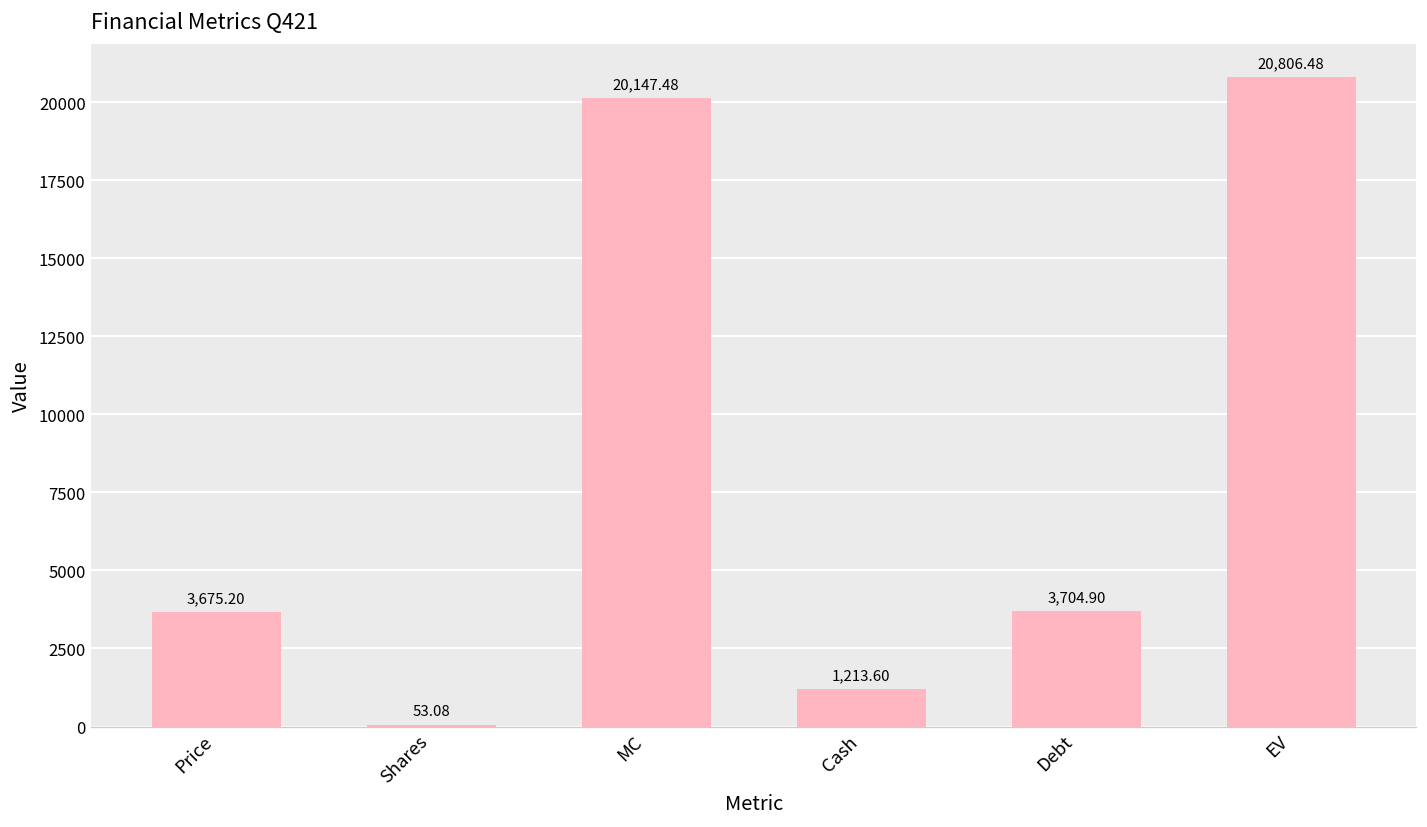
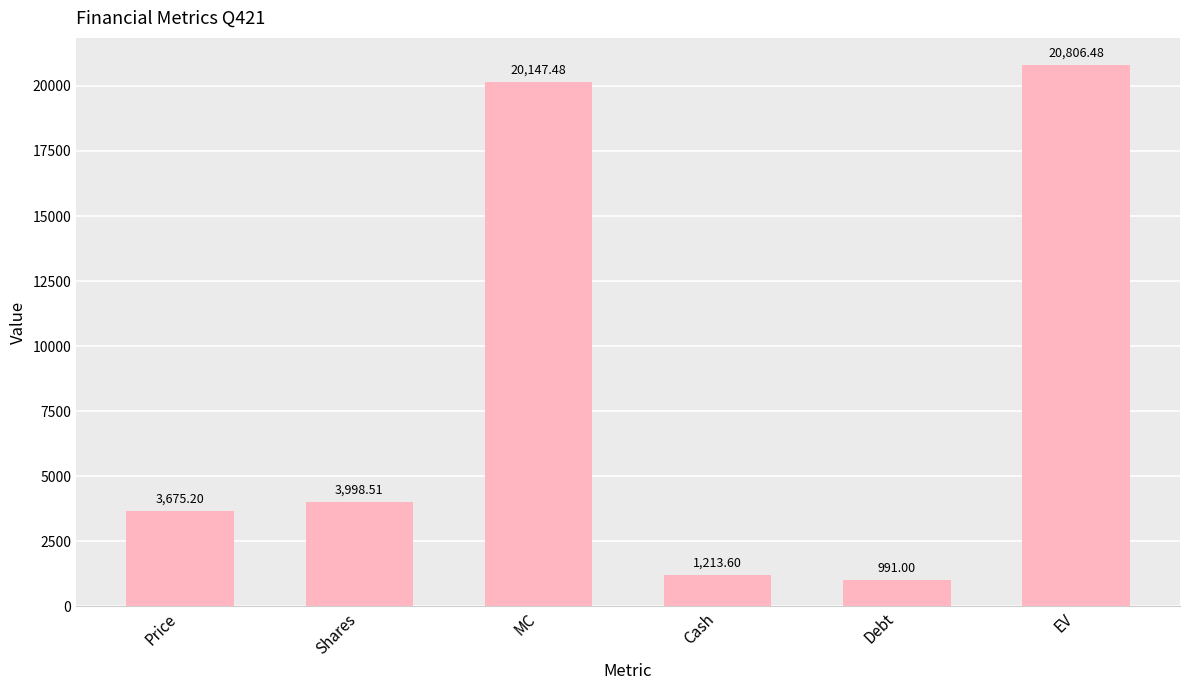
Shares: 53.08 -> 3,998.51
Debt: 3,704.90 -> 991.00
